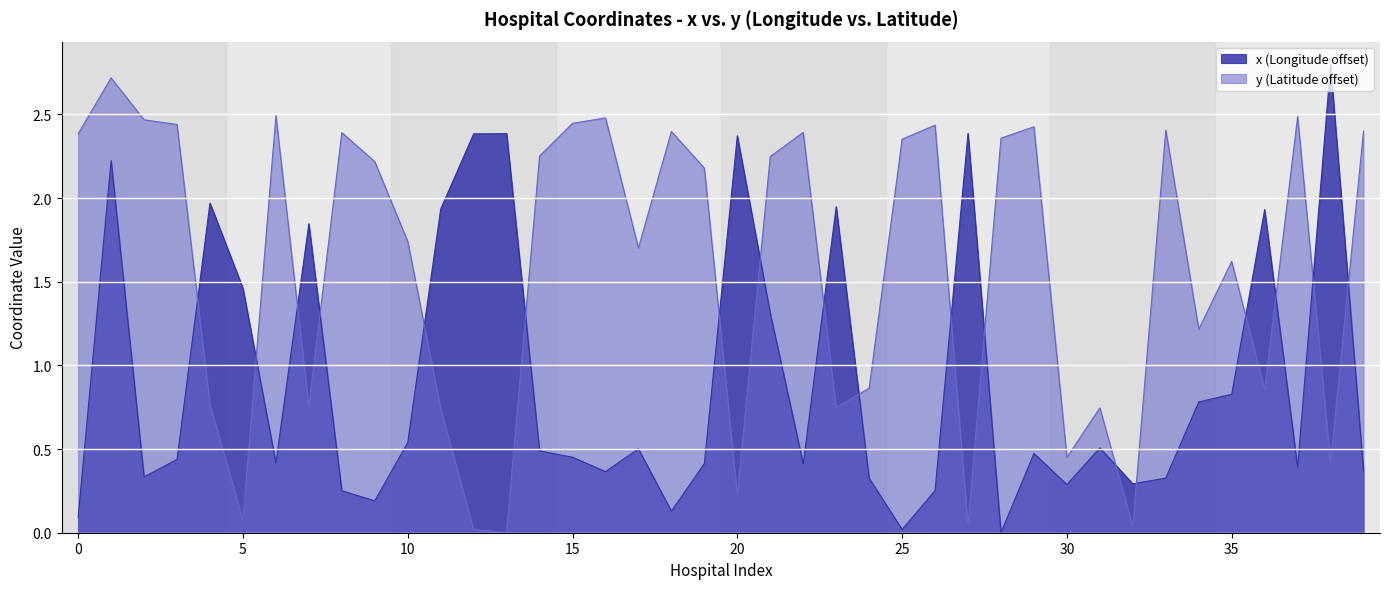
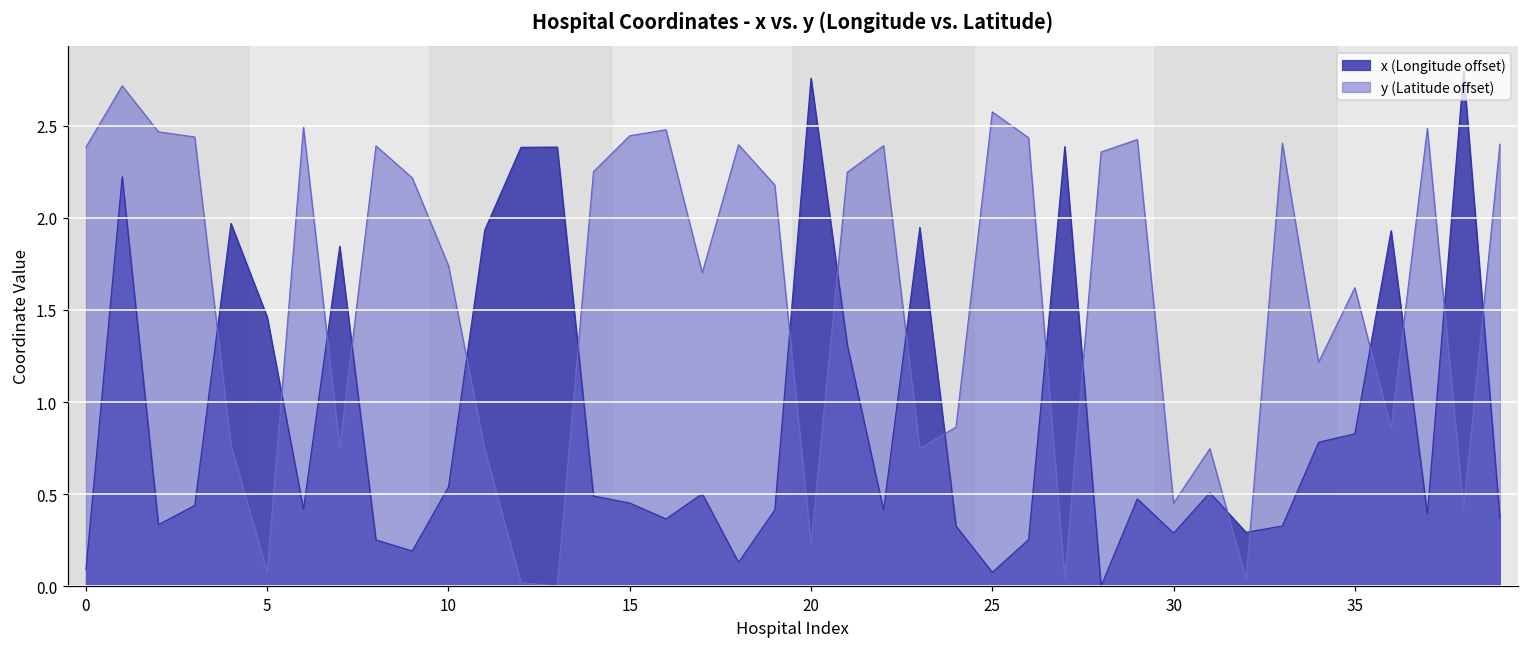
x (Longitude offset), 20: 2.37 -> 2.76
x (Longitude offset), 25: 0.02 -> 0.08
y (Latitude offset), 25: 2.35 -> 2.58
